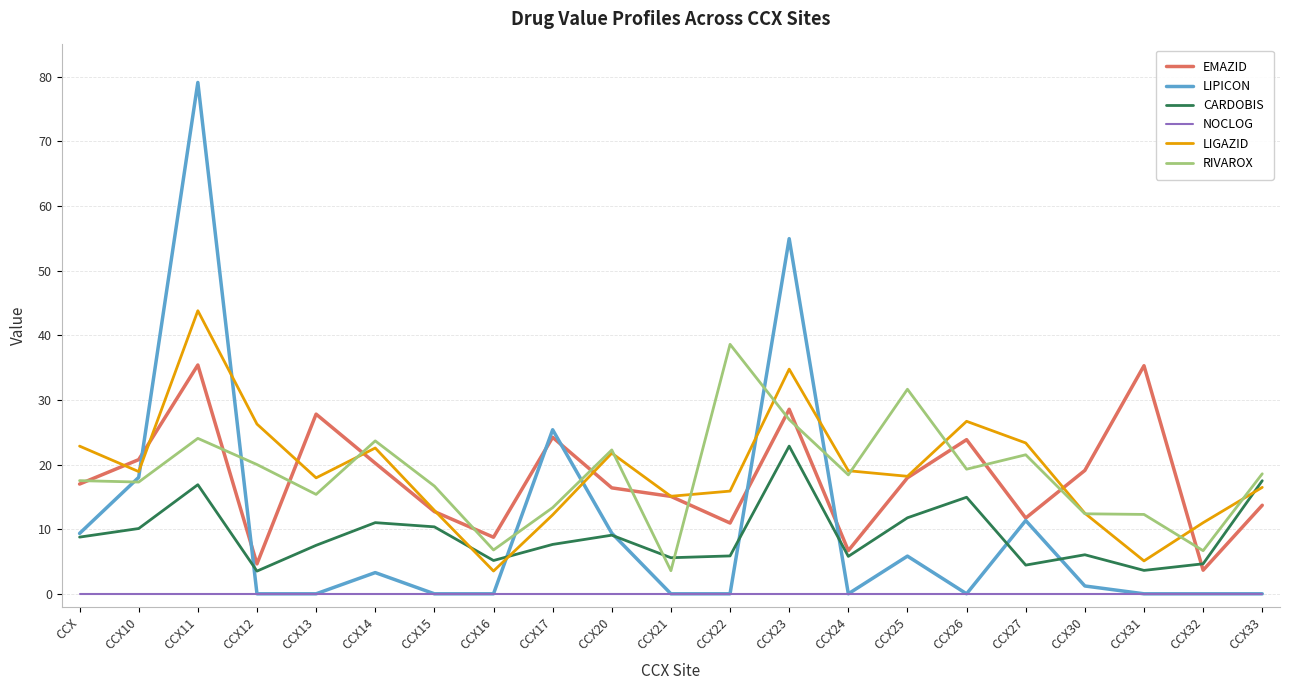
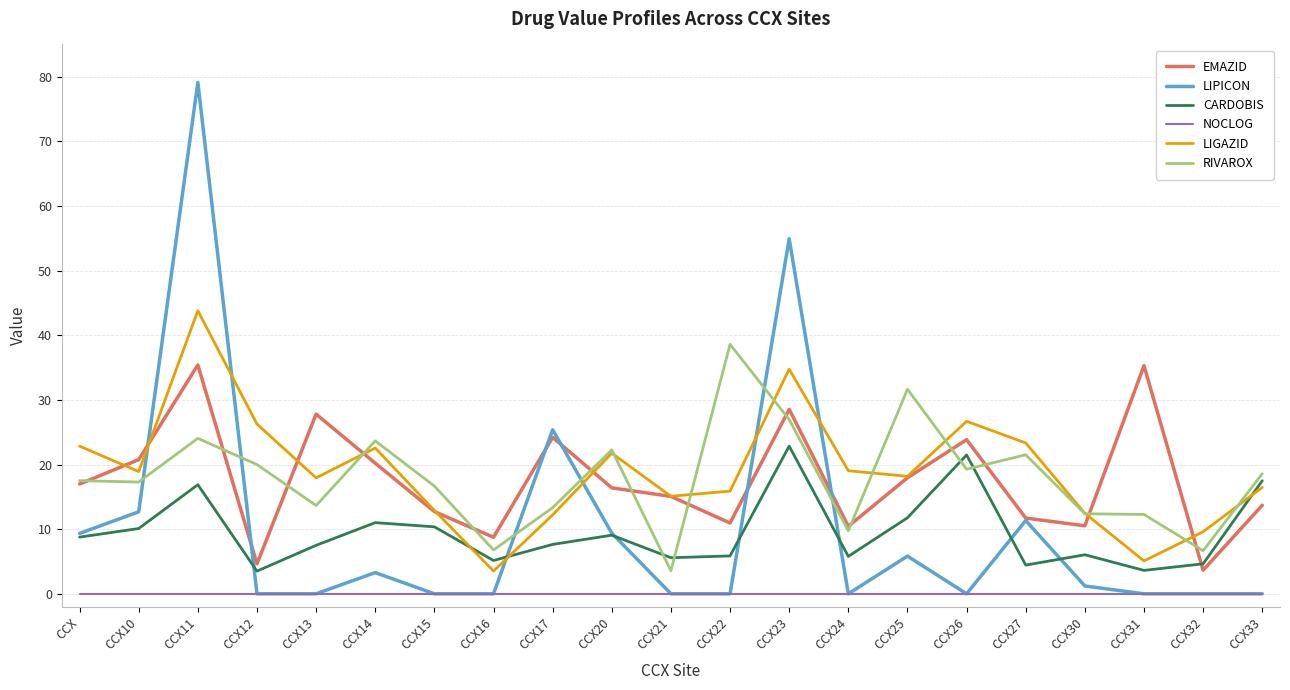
LIPICON, CCX10: 18 -> 13
RIVAROX, CCX13: 15 -> 14
EMAZID, CCX24: 7 -> 10
RIVAROX, CCX24: 18 -> 10
CARDOBIS, CCX26: 15 -> 21
EMAZID, CCX30: 19 -> 11
LIGAZID, CCX32: 11 -> 10
